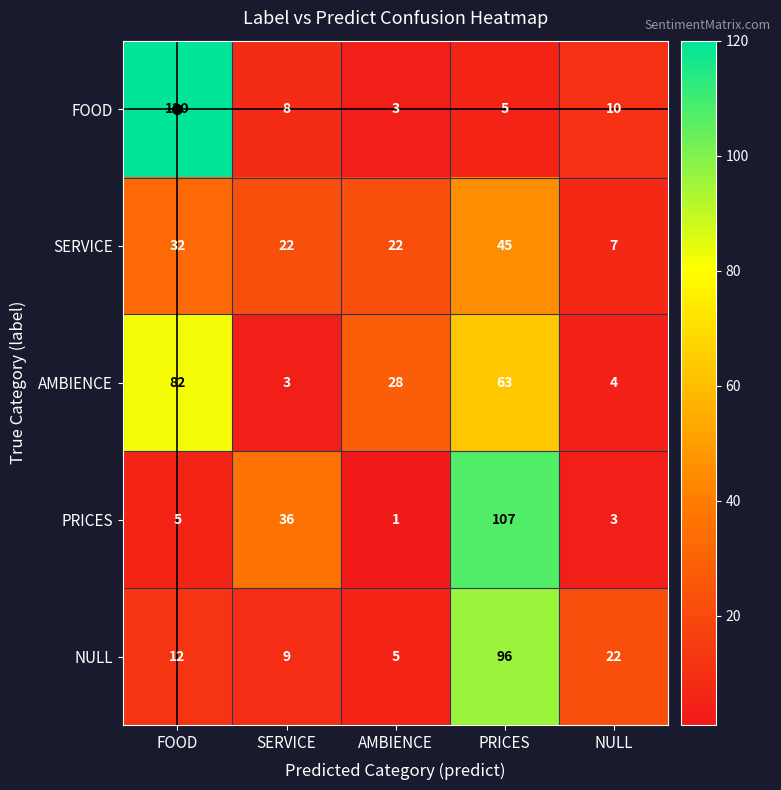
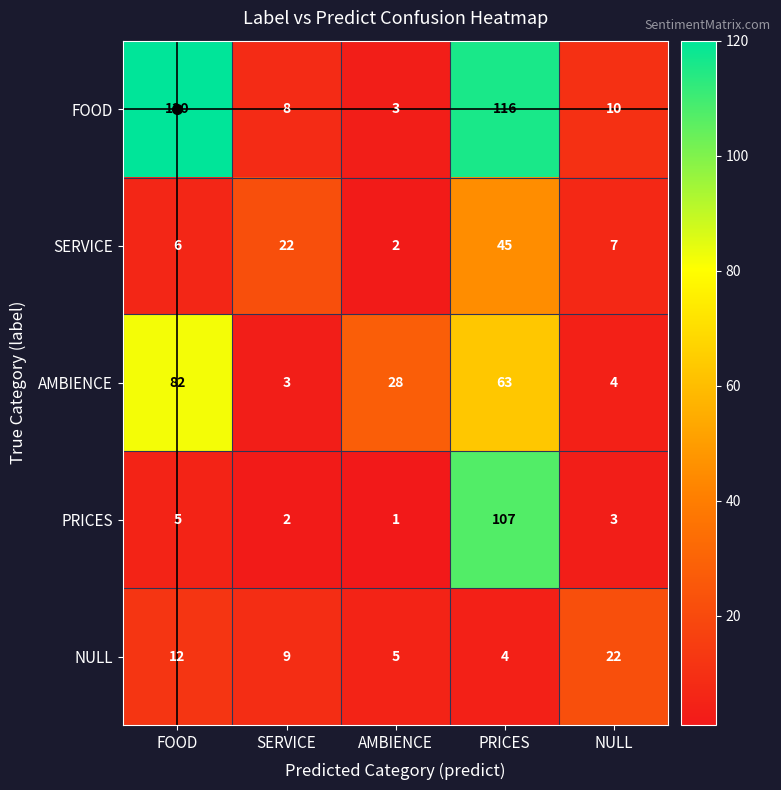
FOOD, PRICES: 5 -> 116
SERVICE, FOOD: 32 -> 6
SERVICE, AMBIENCE: 22 -> 2
PRICES, SERVICE: 36 -> 2
NULL, PRICES: 96 -> 4
